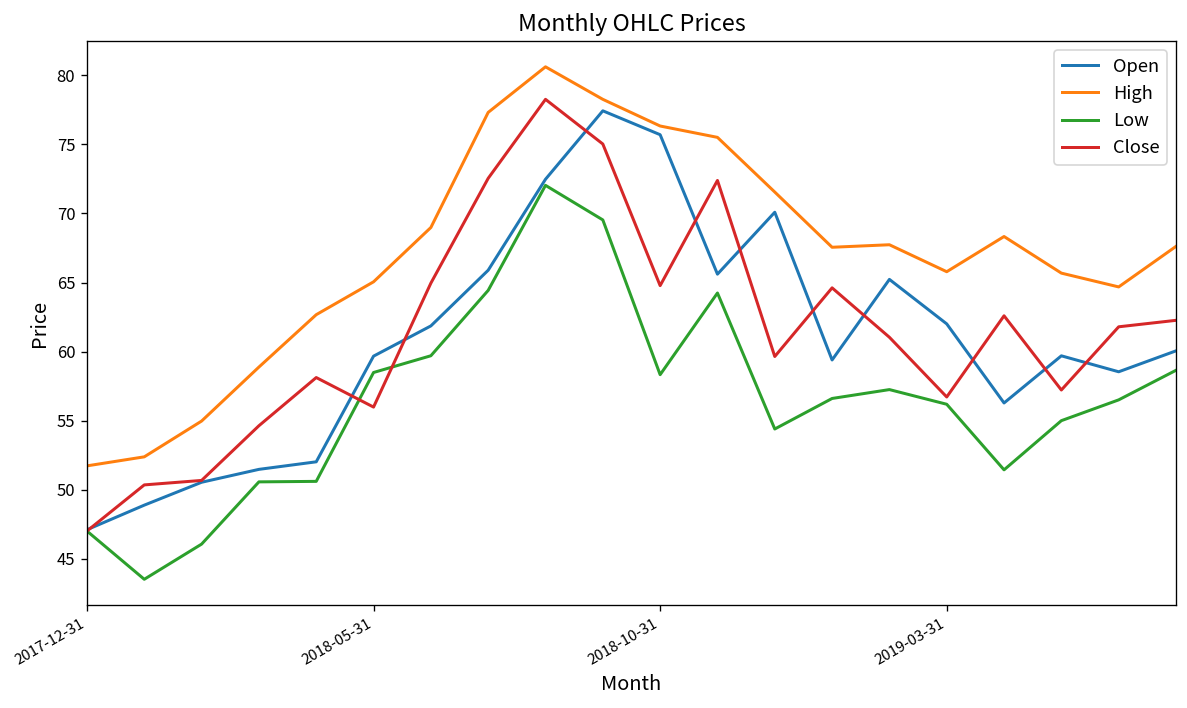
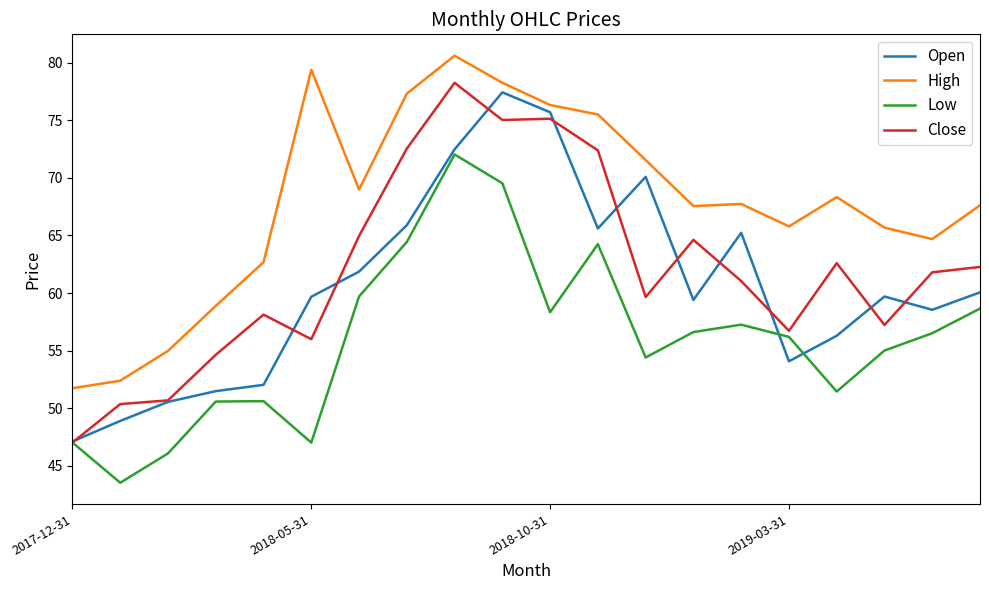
High, 2018-05-31: 65.1 -> 79.4
Low, 2018-05-31: 58.5 -> 47.0
Close, 2018-10-31: 64.8 -> 75.1
Open, 2019-03-31: 62.0 -> 54.1
